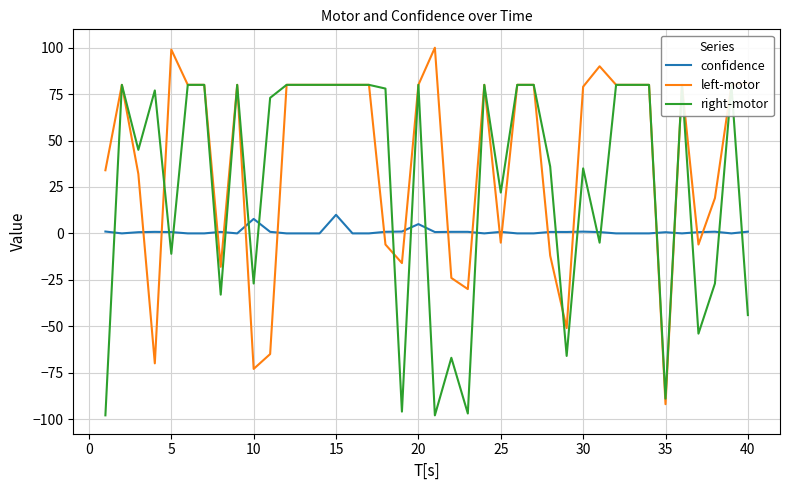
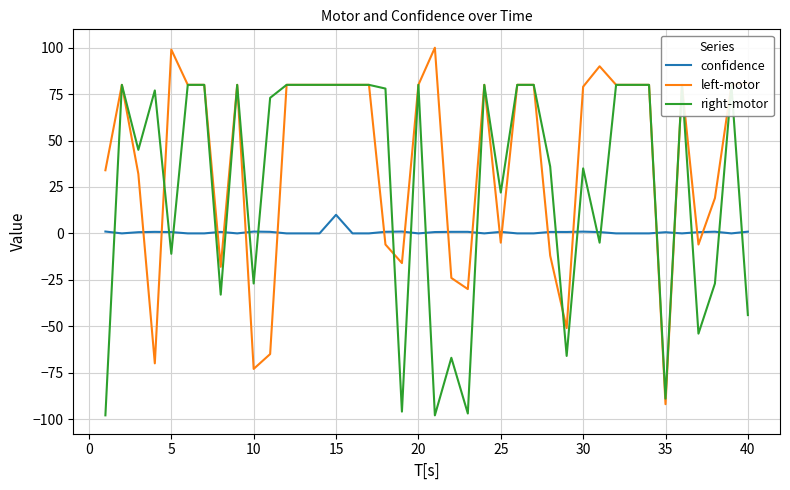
confidence, 10: 8 -> 1
confidence, 20: 5 -> 0
